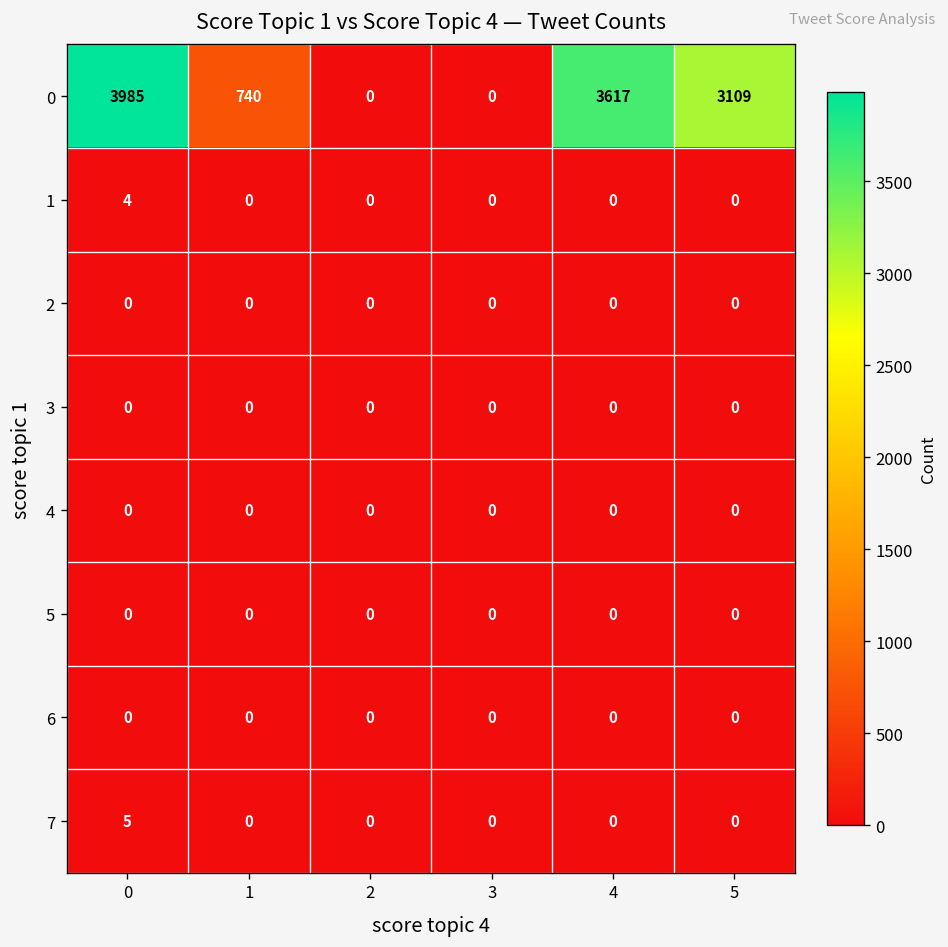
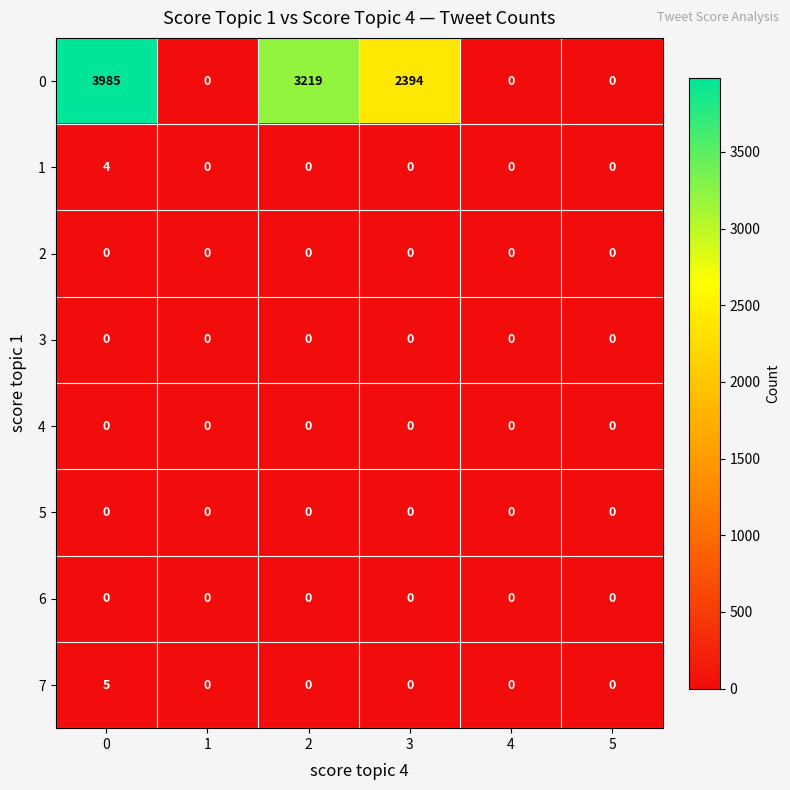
0, 1: 740 -> 0
0, 2: 0 -> 3219
0, 3: 0 -> 2394
0, 4: 3617 -> 0
0, 5: 3109 -> 0
